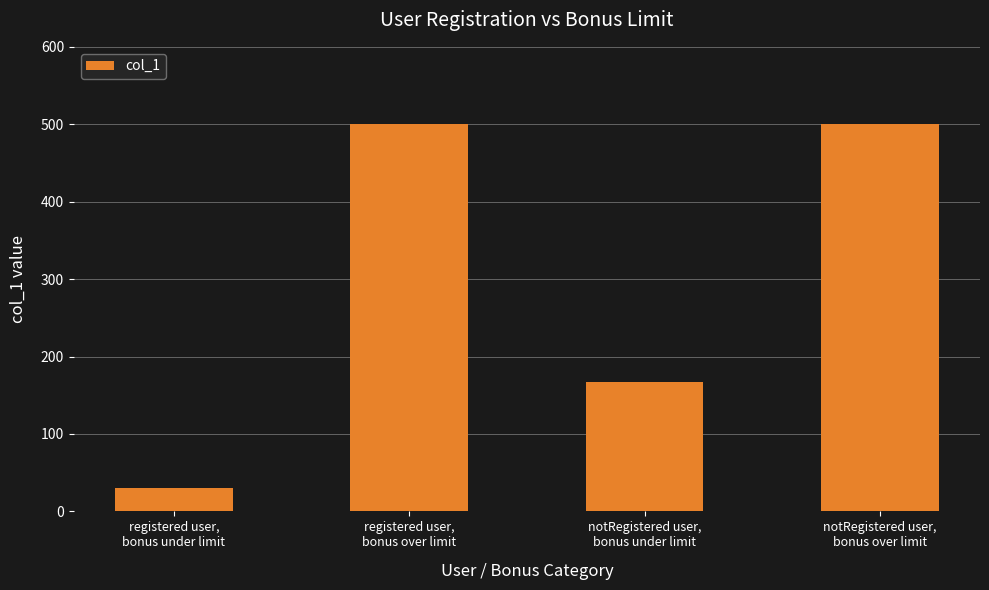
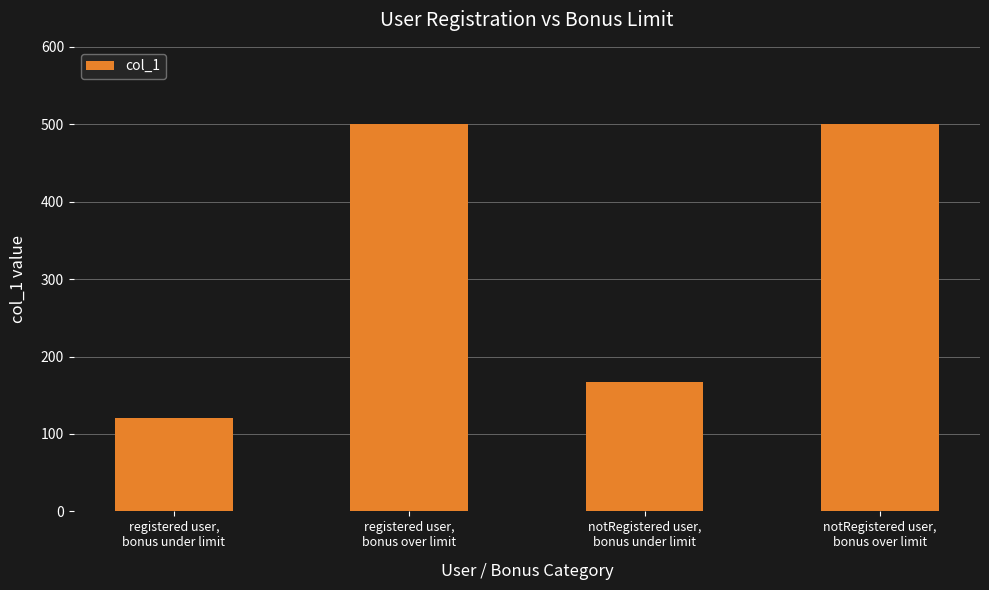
registered user, bonus under limit: 30 -> 120
